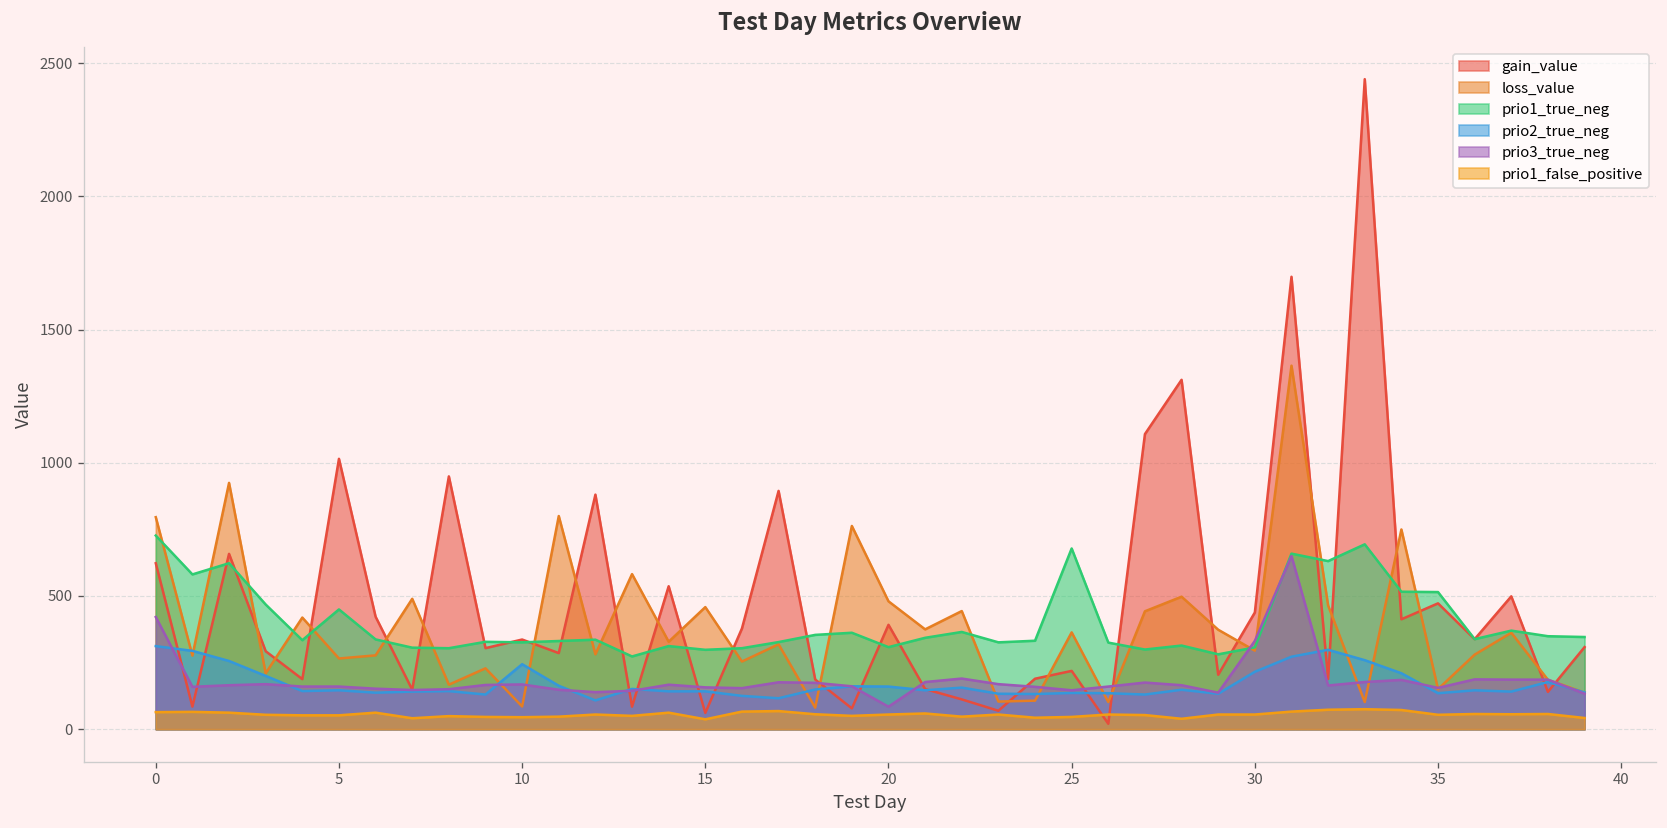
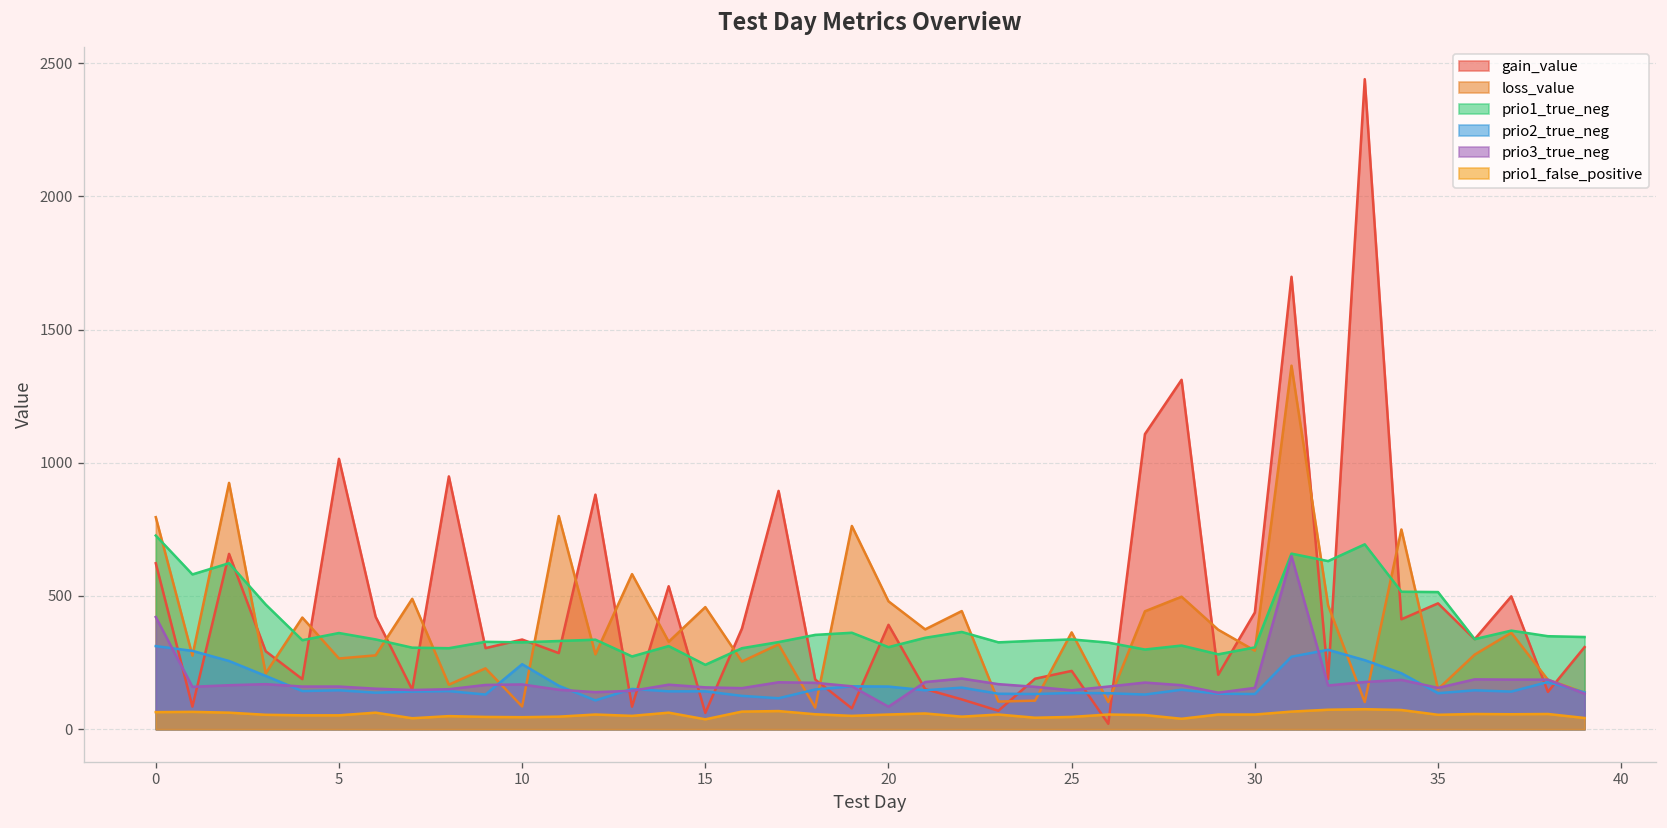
prio1_true_neg, 5: 450 -> 360
prio1_true_neg, 15: 300 -> 240
prio1_true_neg, 25: 680 -> 340
prio2_true_neg, 30: 220 -> 130
prio3_true_neg, 30: 330 -> 160
